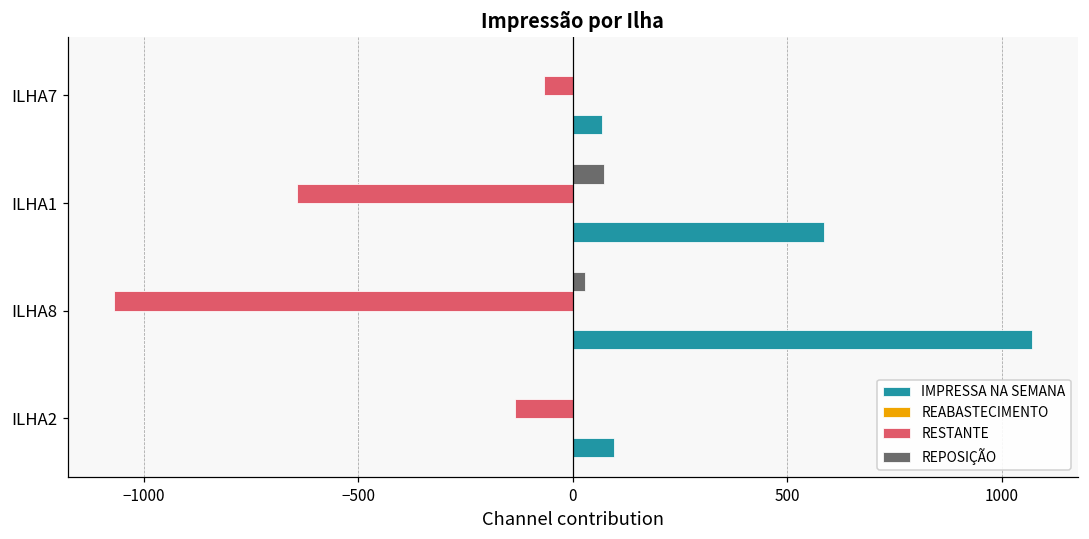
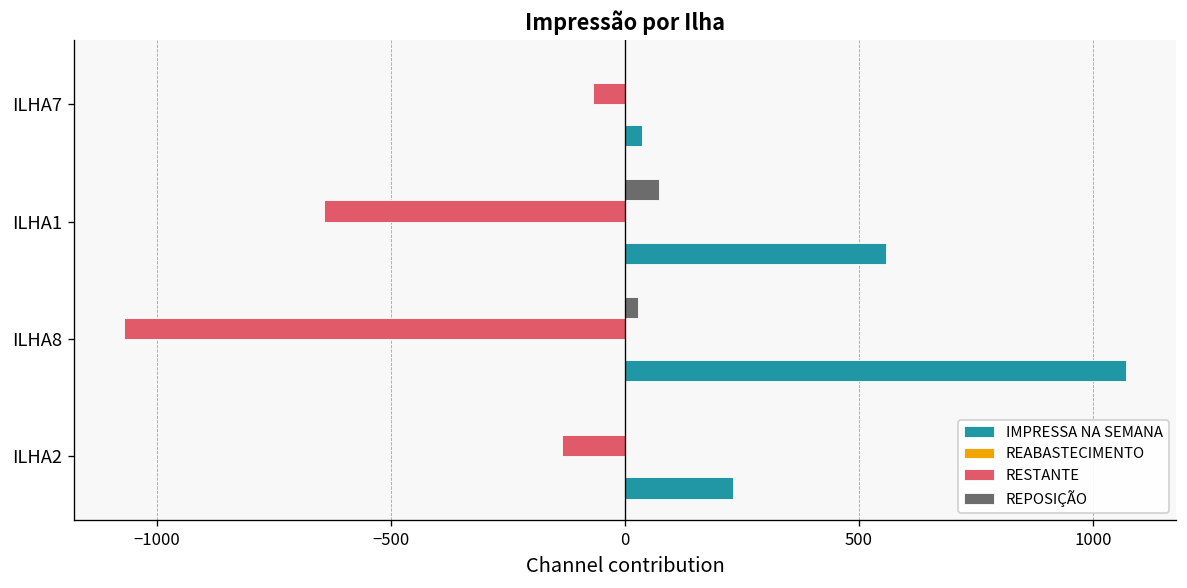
IMPRESSA NA SEMANA, ILHA7: 70 -> 40
IMPRESSA NA SEMANA, ILHA1: 590 -> 560
IMPRESSA NA SEMANA, ILHA2: 100 -> 230
